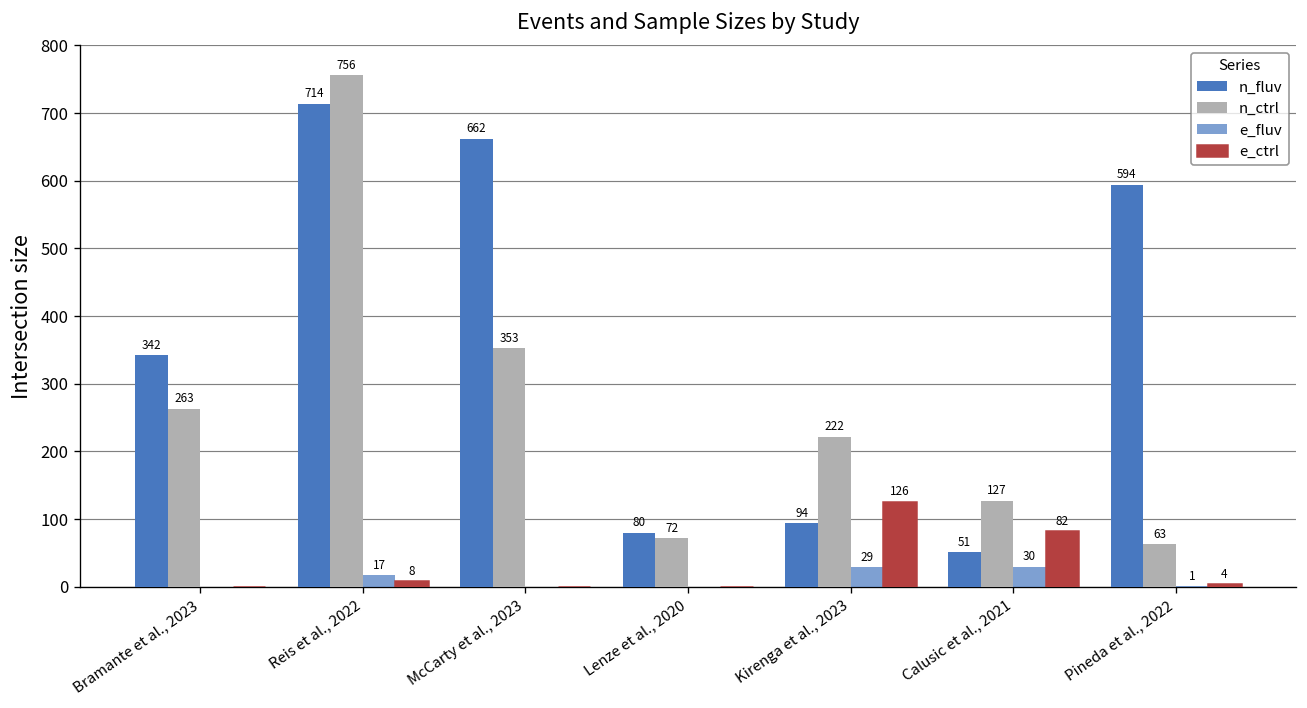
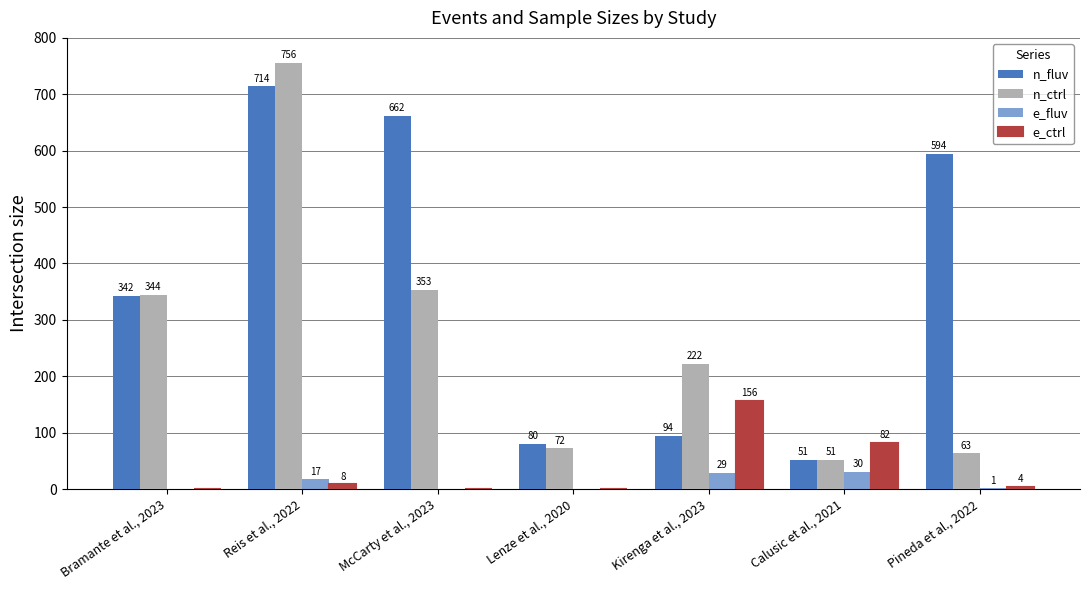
n_ctrl, Bramante et al., 2023: 263 -> 344
e_ctrl, Kirenga et al., 2023: 126 -> 156
n_ctrl, Calusic et al., 2021: 127 -> 51
